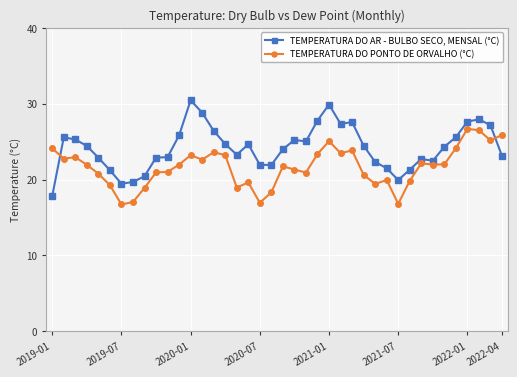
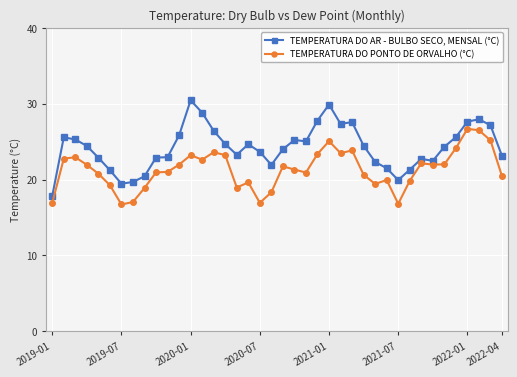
TEMPERATURA DO PONTO DE ORVALHO (°C), 2019-01: 24 -> 17
TEMPERATURA DO AR - BULBO SECO, MENSAL (°C), 2020-07: 22 -> 24
TEMPERATURA DO PONTO DE ORVALHO (°C), 2022-04: 26 -> 20
